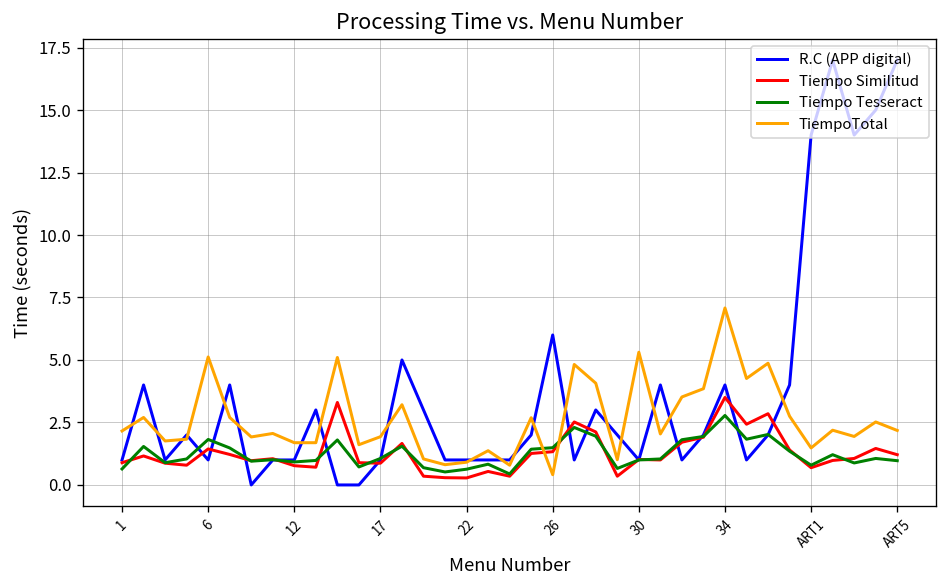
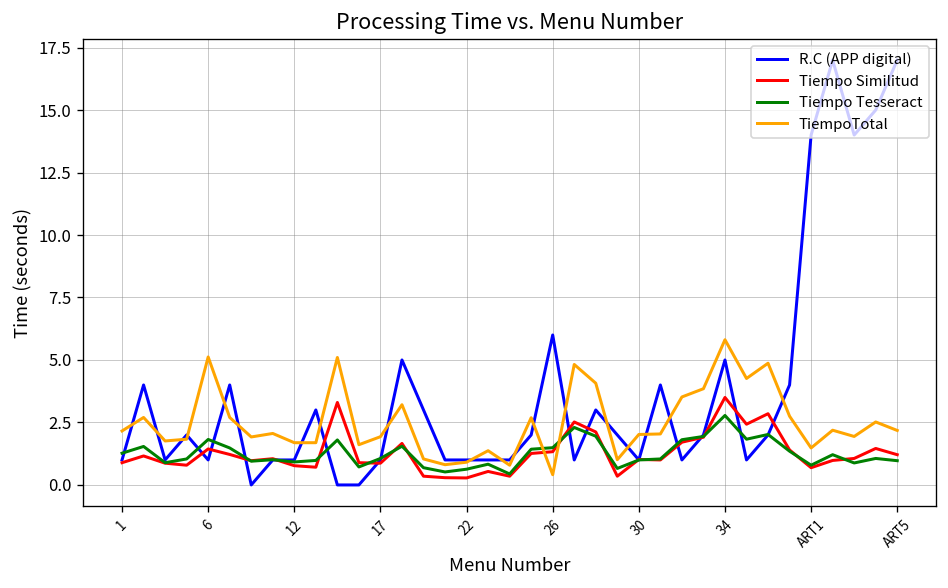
Tiempo Tesseract, 1: 0.6 -> 1.3
TiempoTotal, 30: 5.3 -> 2.0
R.C (APP digital), 34: 4 -> 5
TiempoTotal, 34: 7.1 -> 5.8
